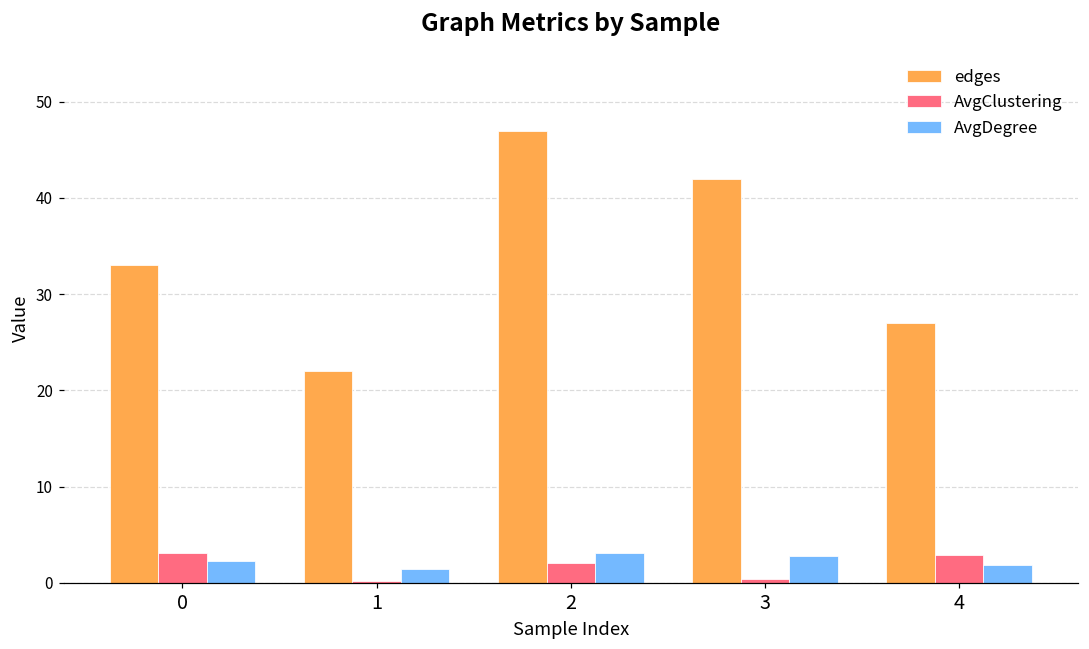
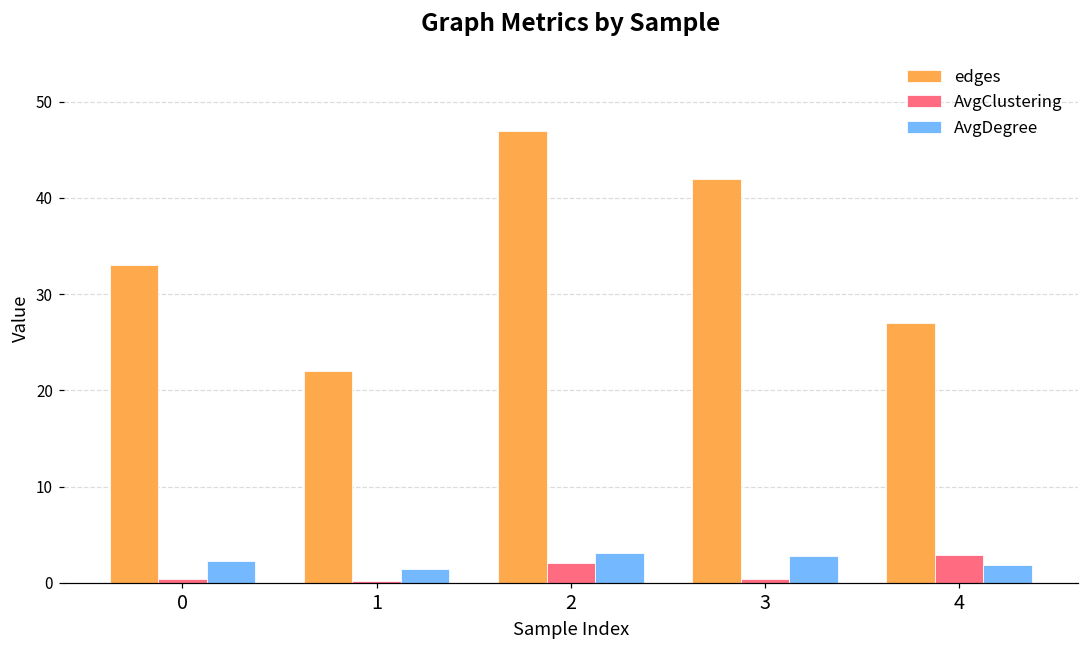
AvgClustering, 0: 3 -> 0
